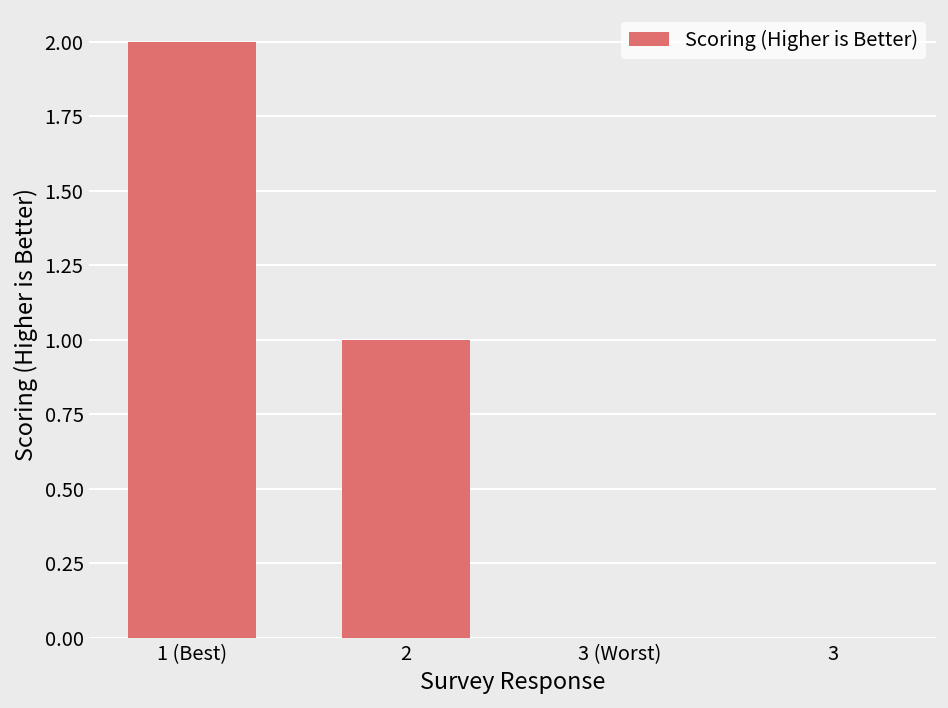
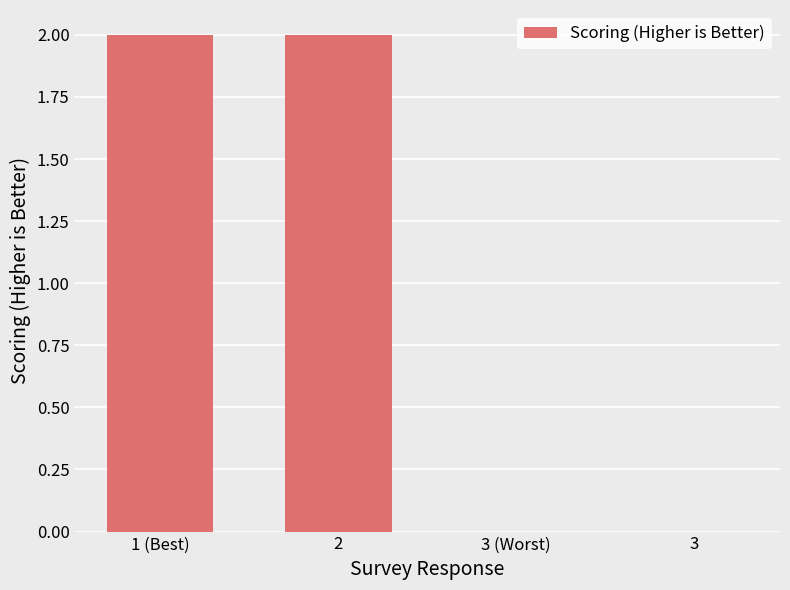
2: 1 -> 2
